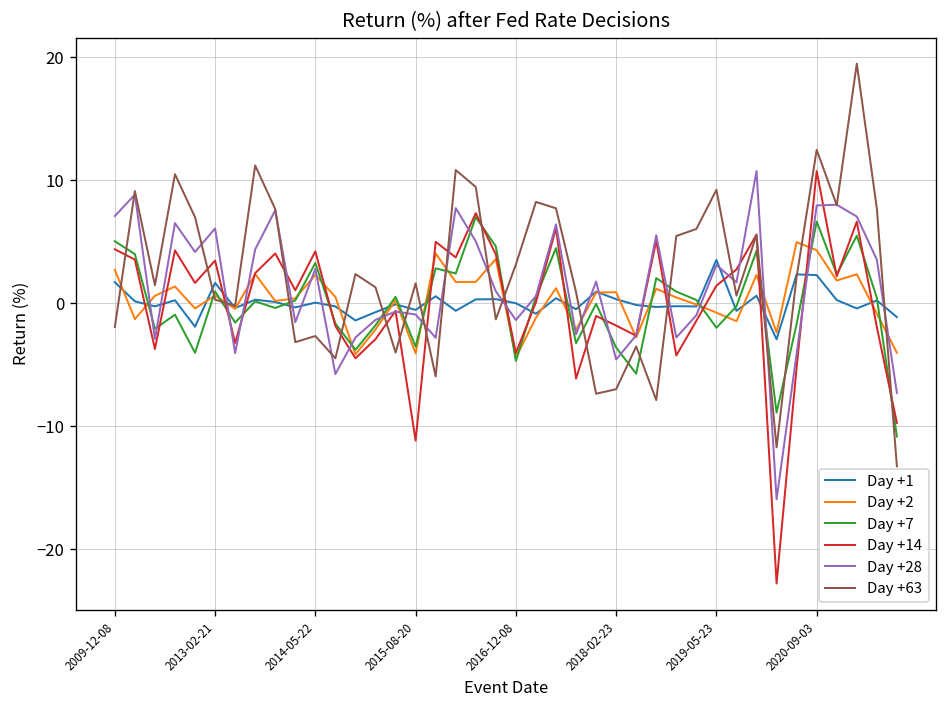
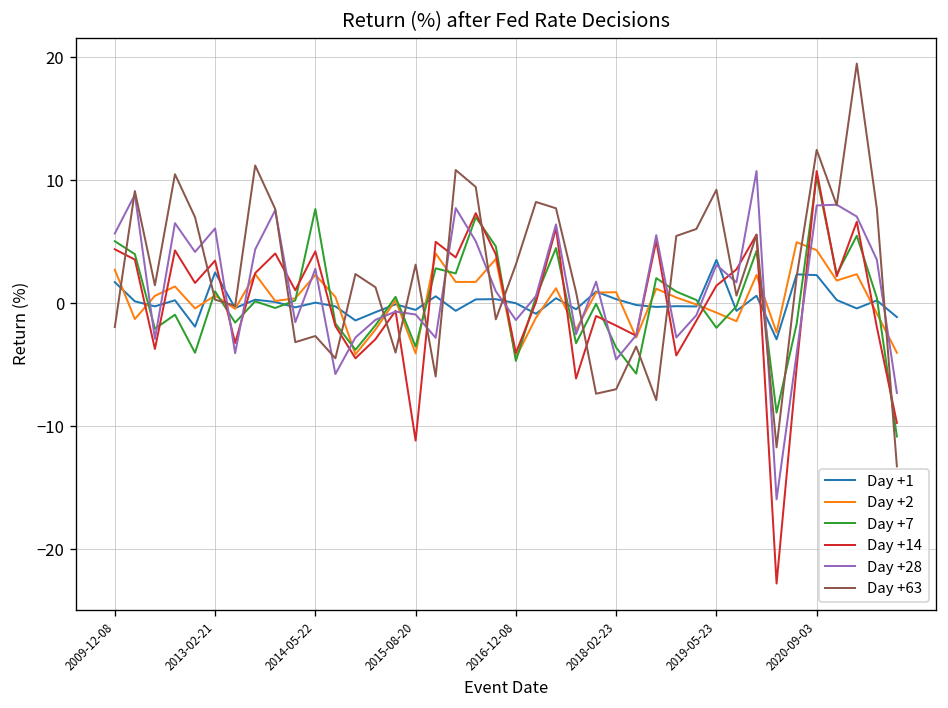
Day +28, 2009-12-08: 7.1 -> 5.7
Day +1, 2013-02-21: 1.7 -> 2.5
Day +7, 2014-05-22: 3.3 -> 7.7
Day +63, 2015-08-20: 1.6 -> 3.1
Day +7, 2020-09-03: 6.6 -> 10.3
